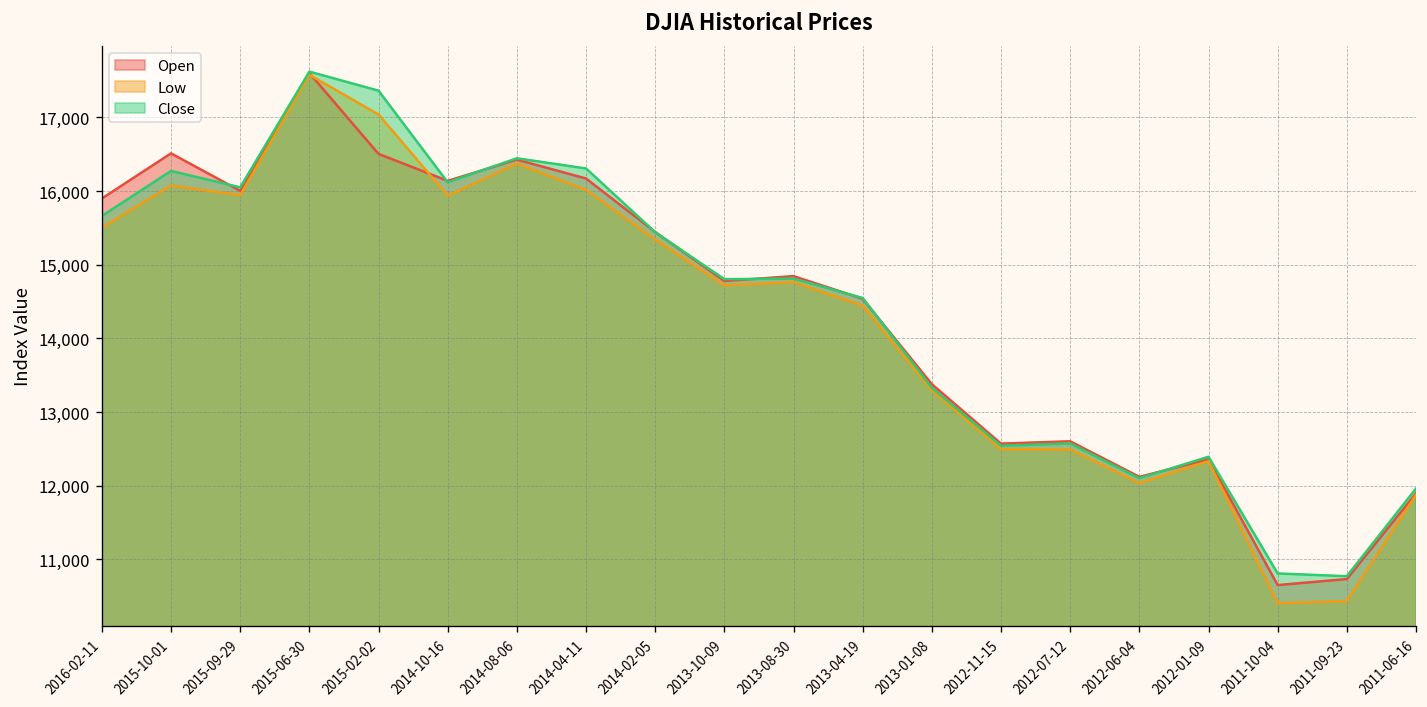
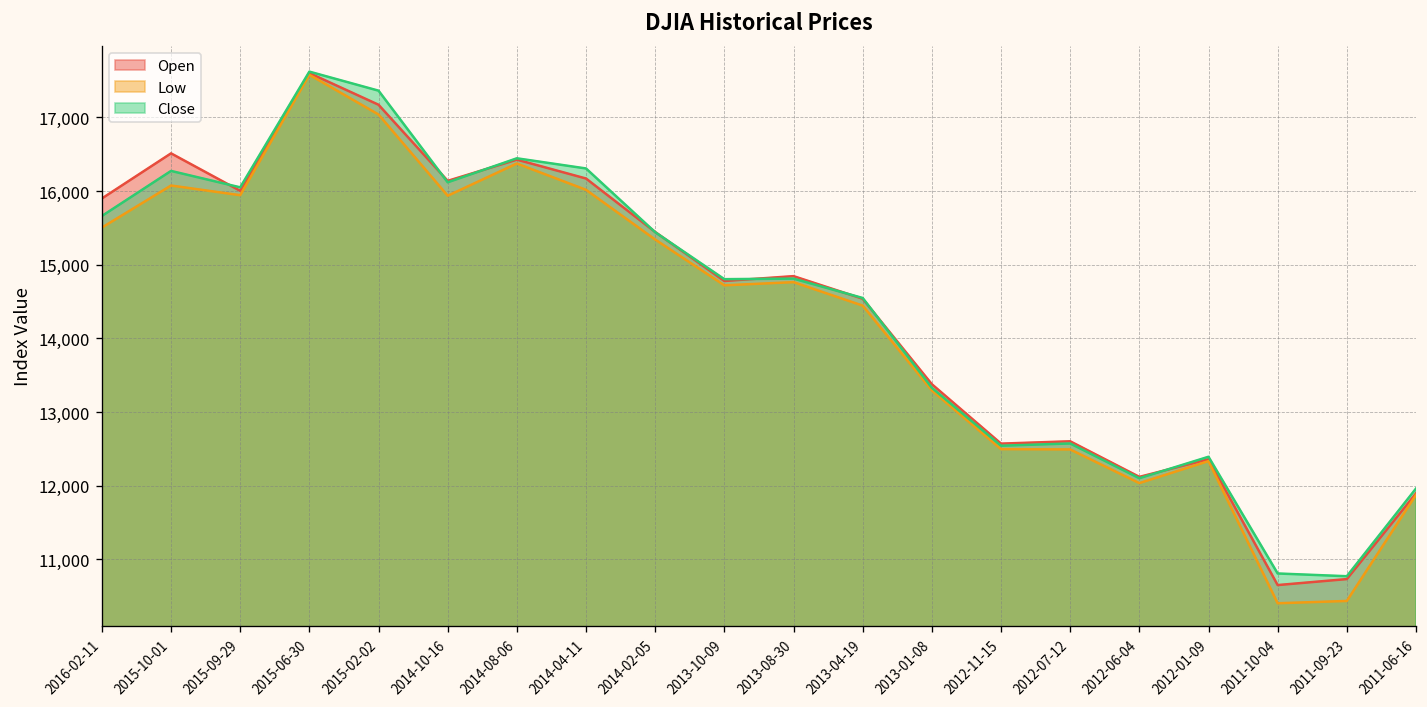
Open, 2015-02-02: 16,500 -> 17,200
